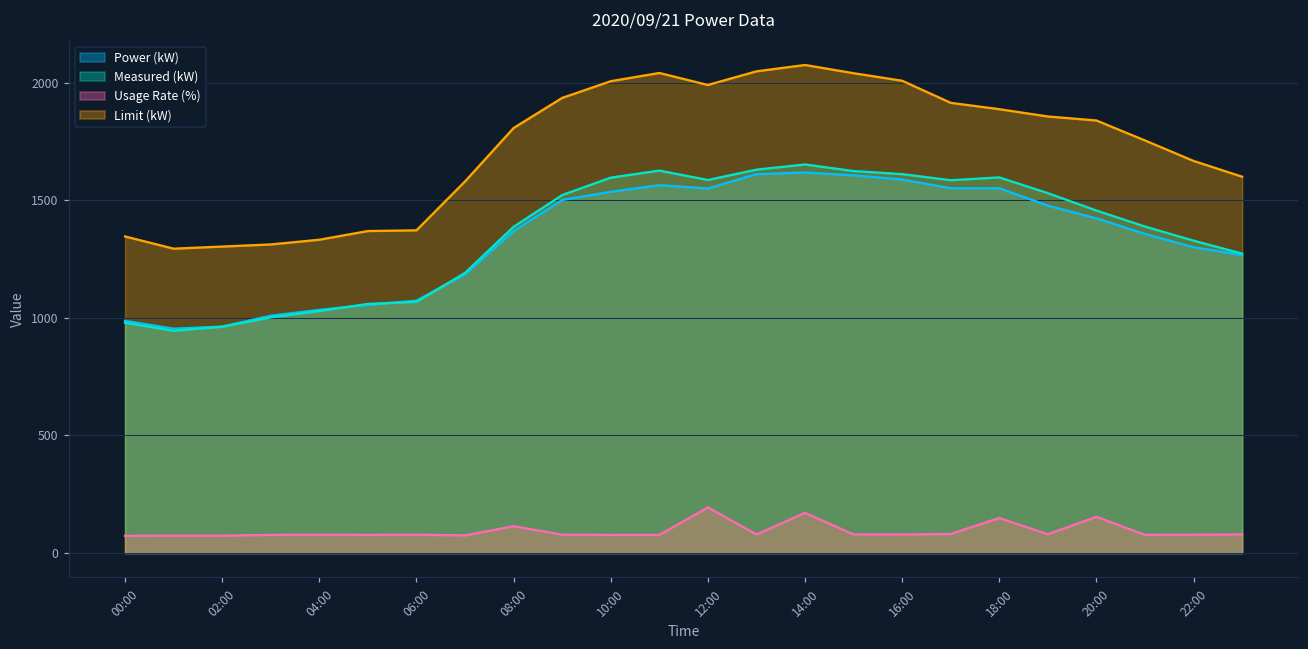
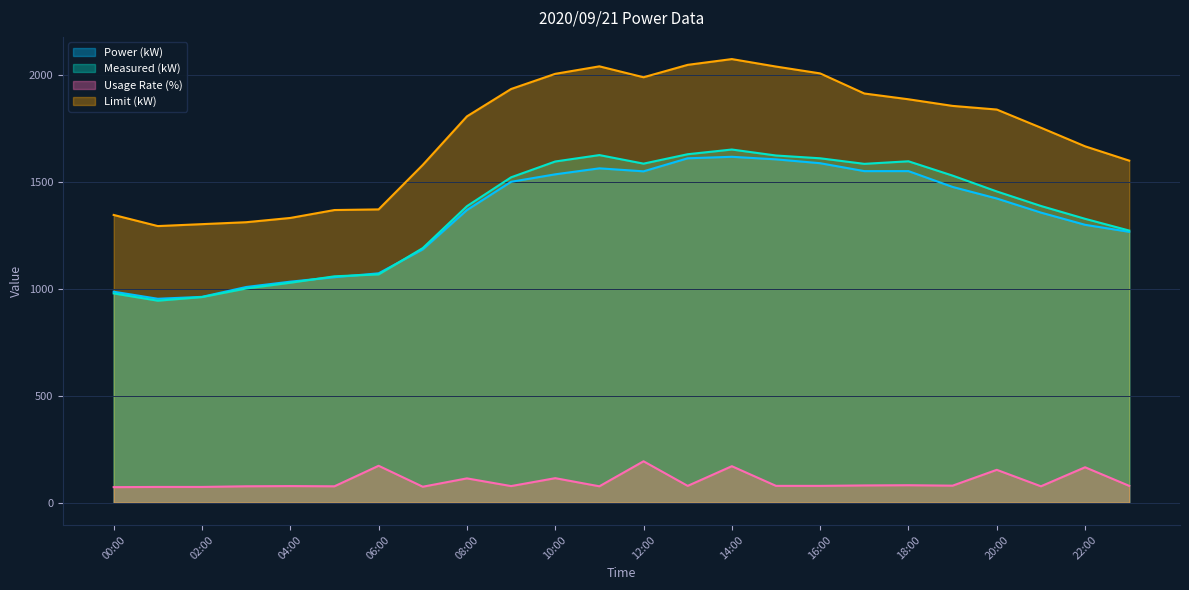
Usage Rate (%), 06:00: 80 -> 170
Usage Rate (%), 10:00: 80 -> 120
Usage Rate (%), 18:00: 150 -> 80
Usage Rate (%), 22:00: 80 -> 170
